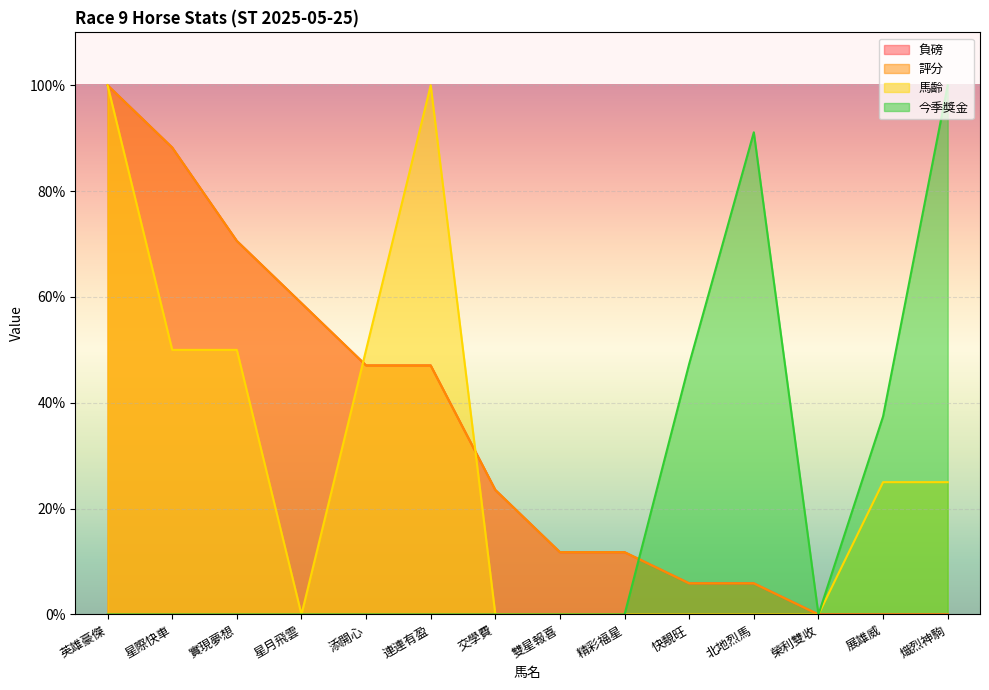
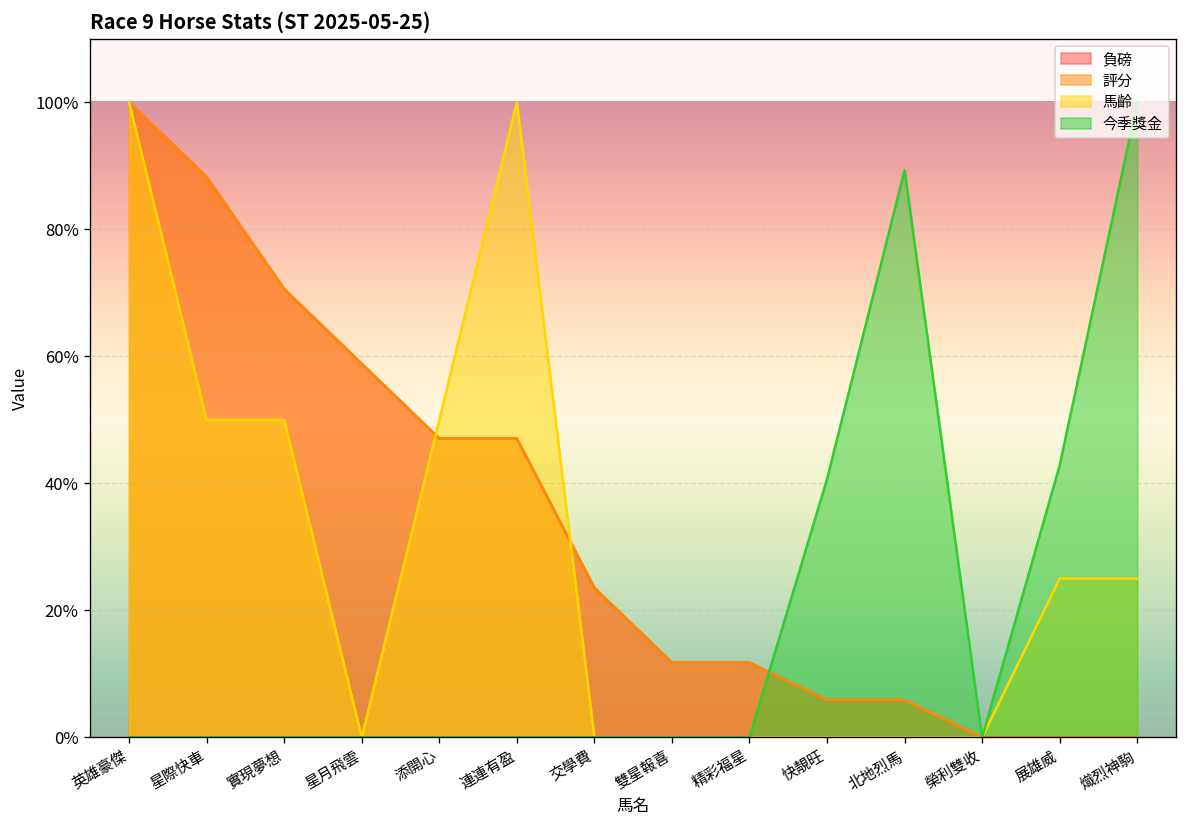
今季獎金, 快靚旺: 47% -> 41%
今季獎金, 北地烈馬: 91% -> 89%
今季獎金, 展雄威: 37% -> 43%
